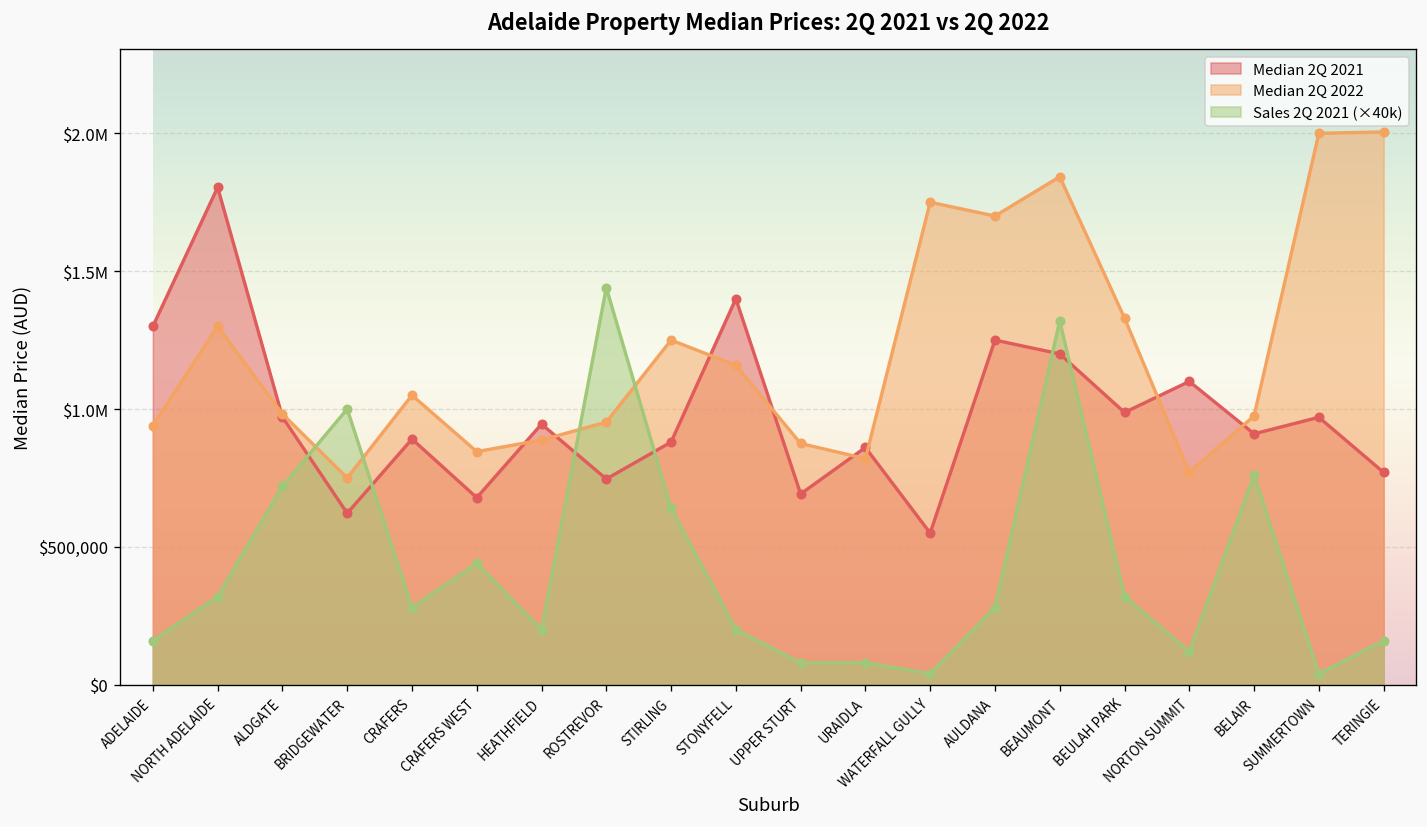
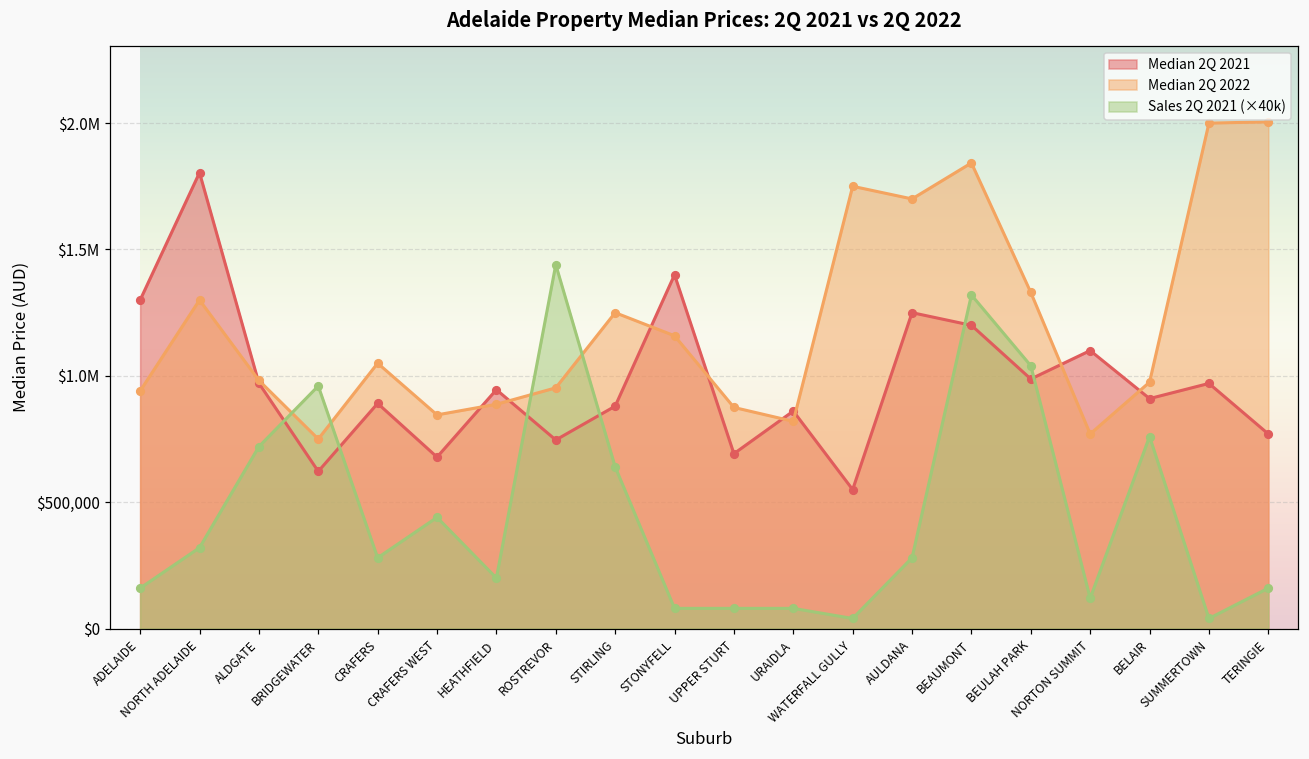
Sales 2Q 2021 (×40k), BRIDGEWATER: $1,000,000 -> $960,000
Sales 2Q 2021 (×40k), STONYFELL: $200,000 -> $80,000
Sales 2Q 2021 (×40k), BEULAH PARK: $320,000 -> $1,040,000
